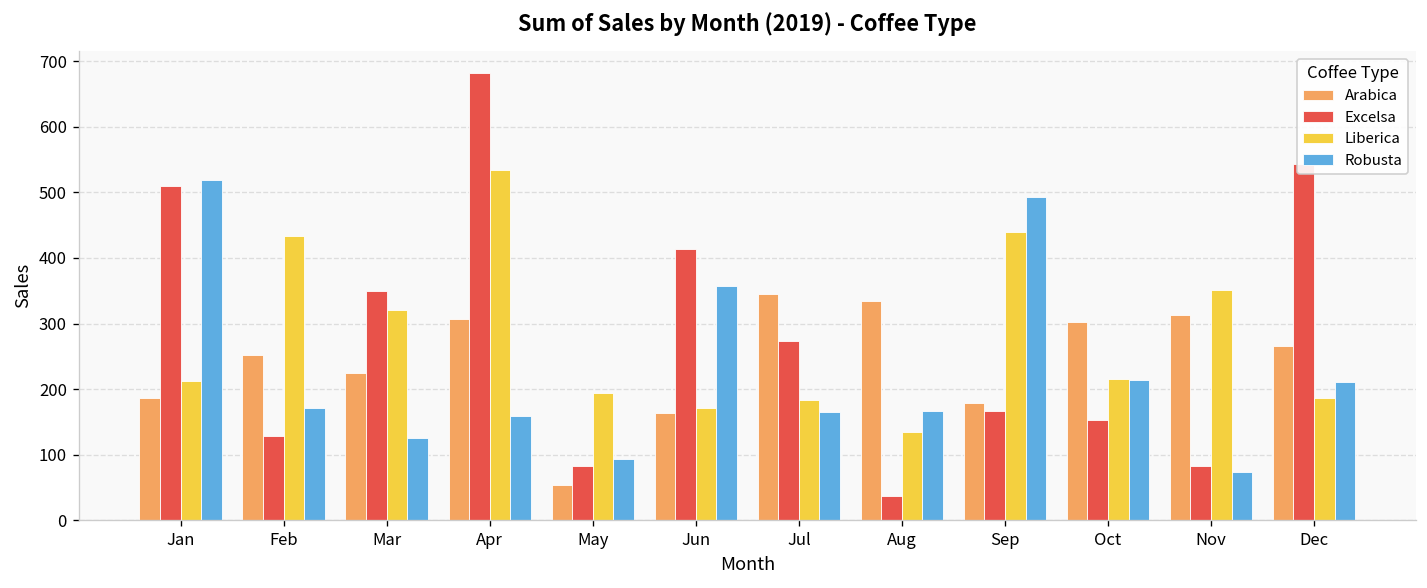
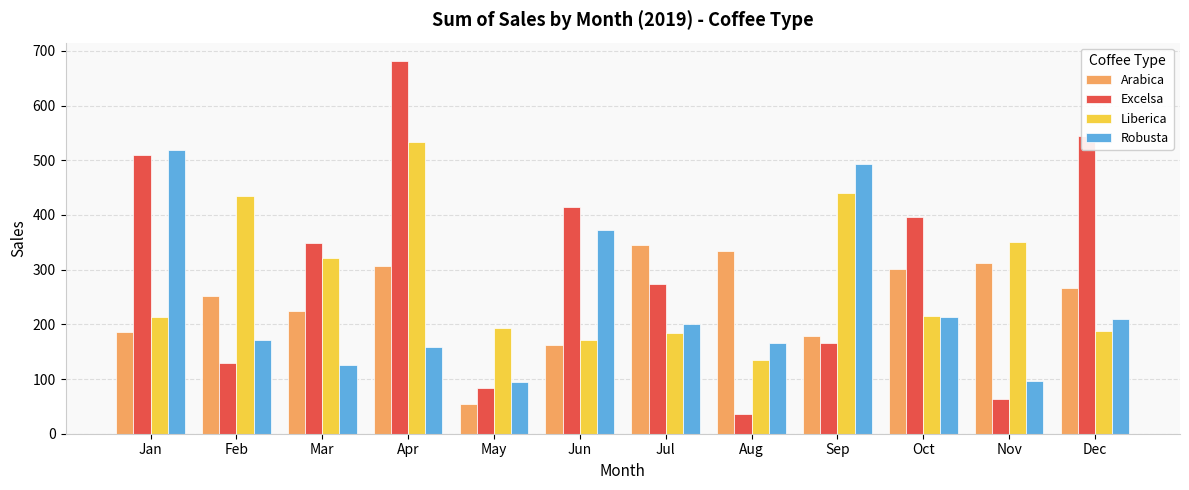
Robusta, Jun: 360 -> 370
Robusta, Jul: 160 -> 200
Excelsa, Oct: 150 -> 400
Excelsa, Nov: 80 -> 60
Robusta, Nov: 70 -> 100
